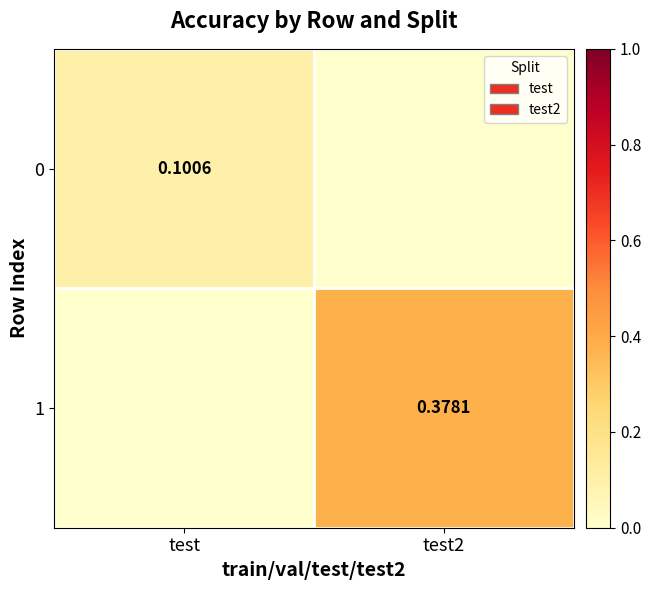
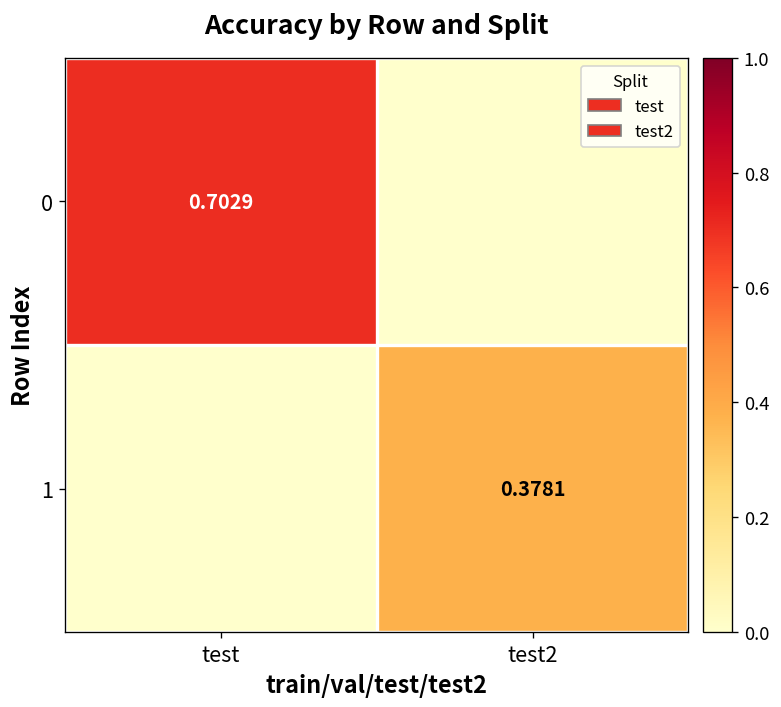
0, test: 0.1006 -> 0.7029
